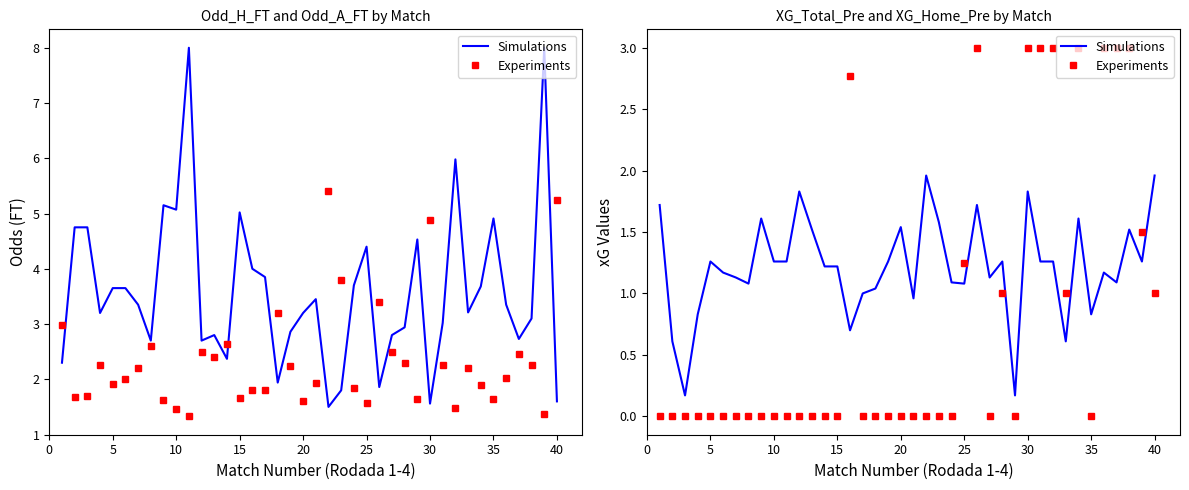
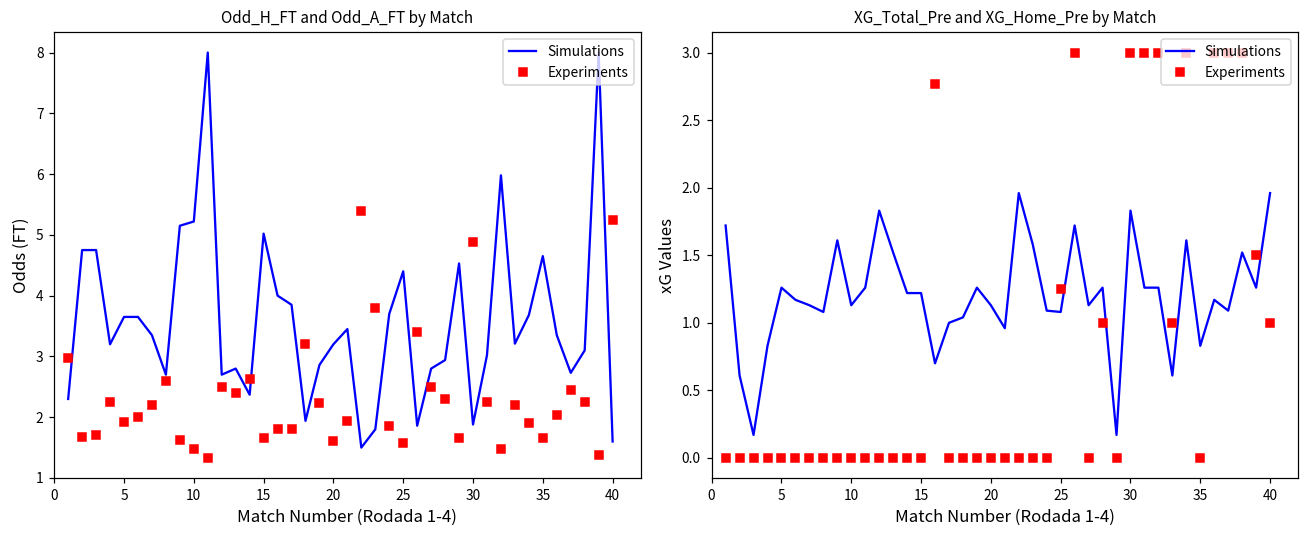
Odd_H_FT and Odd_A_FT by Match, Simulations, 10: 5.1 -> 5.2
Odd_H_FT and Odd_A_FT by Match, Simulations, 30: 1.6 -> 1.9
Odd_H_FT and Odd_A_FT by Match, Simulations, 35: 4.9 -> 4.7
XG_Total_Pre and XG_Home_Pre by Match, Simulations, 10: 1.26 -> 1.13
XG_Total_Pre and XG_Home_Pre by Match, Simulations, 20: 1.54 -> 1.13
